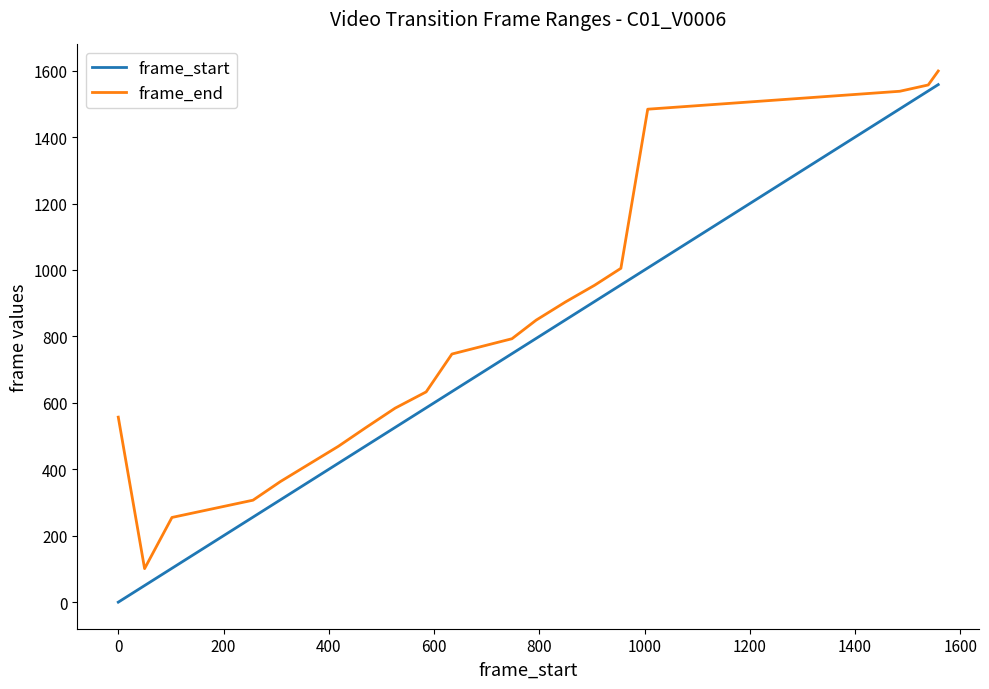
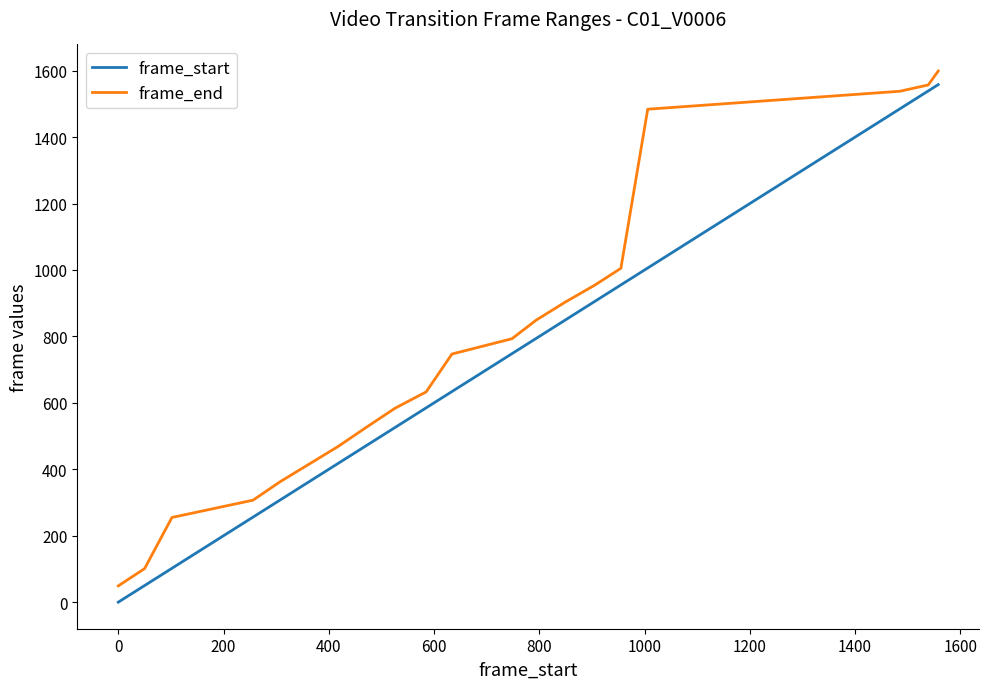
frame_end, 0: 560 -> 50
